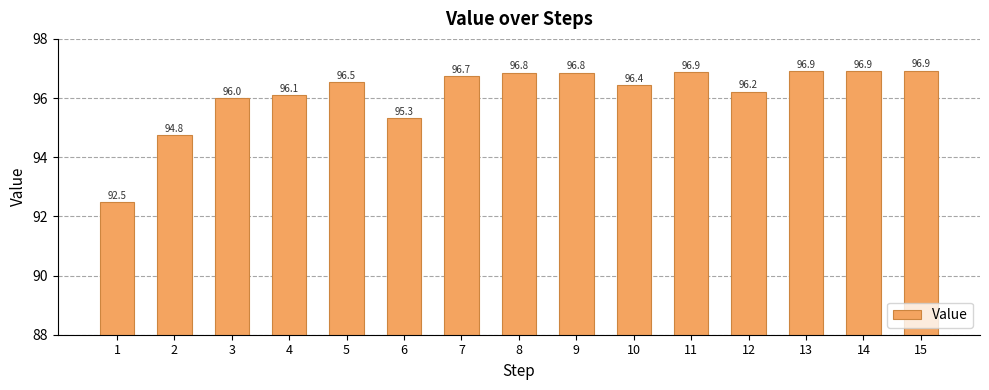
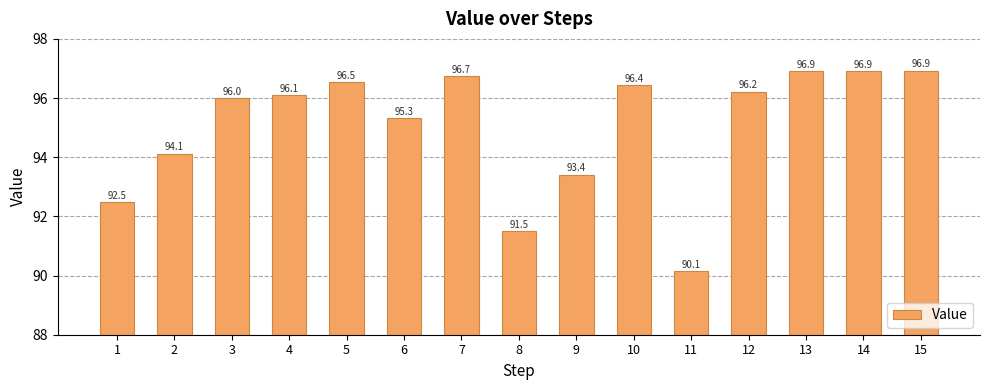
2: 94.8 -> 94.1
8: 96.8 -> 91.5
9: 96.8 -> 93.4
11: 96.9 -> 90.1
